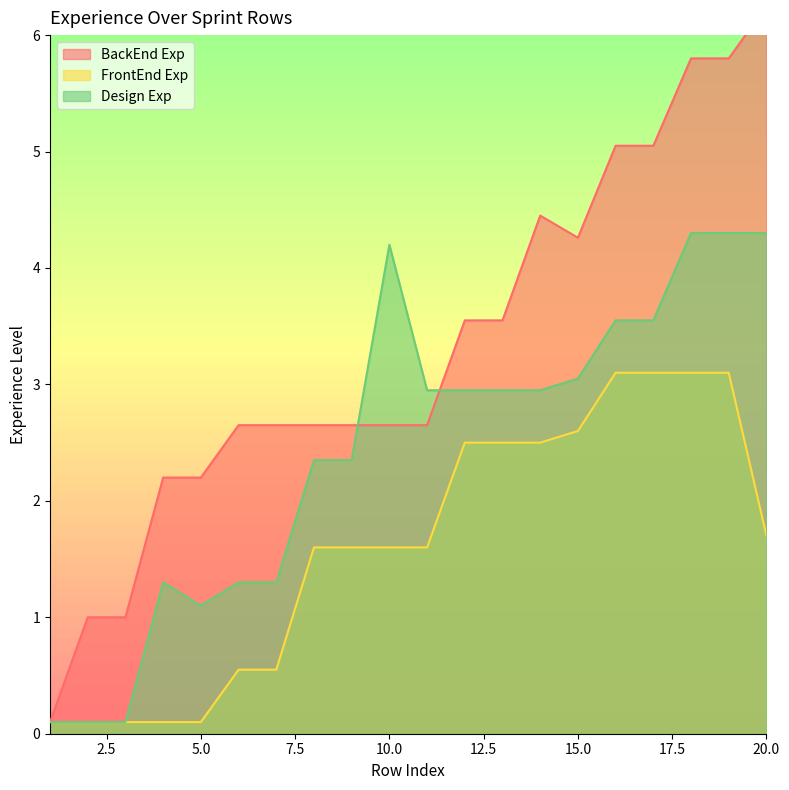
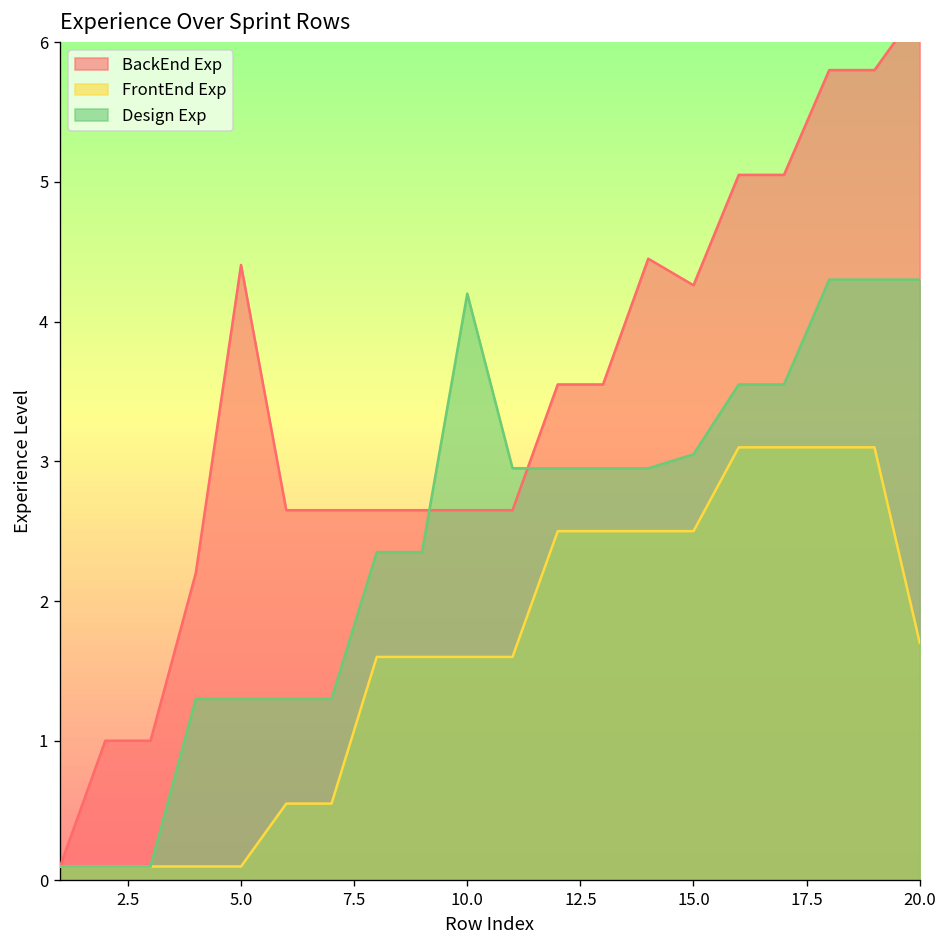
BackEnd Exp, 5.0: 2.20 -> 4.41
Design Exp, 5.0: 1.1 -> 1.3
FrontEnd Exp, 15.0: 2.6 -> 2.5
